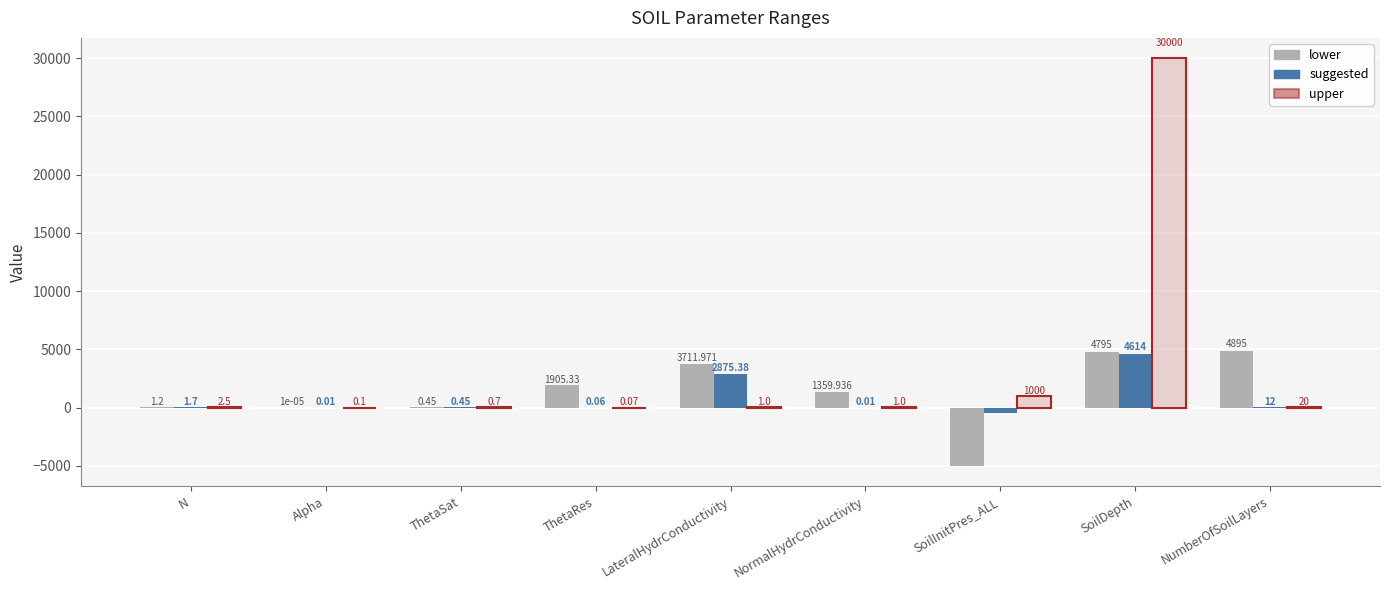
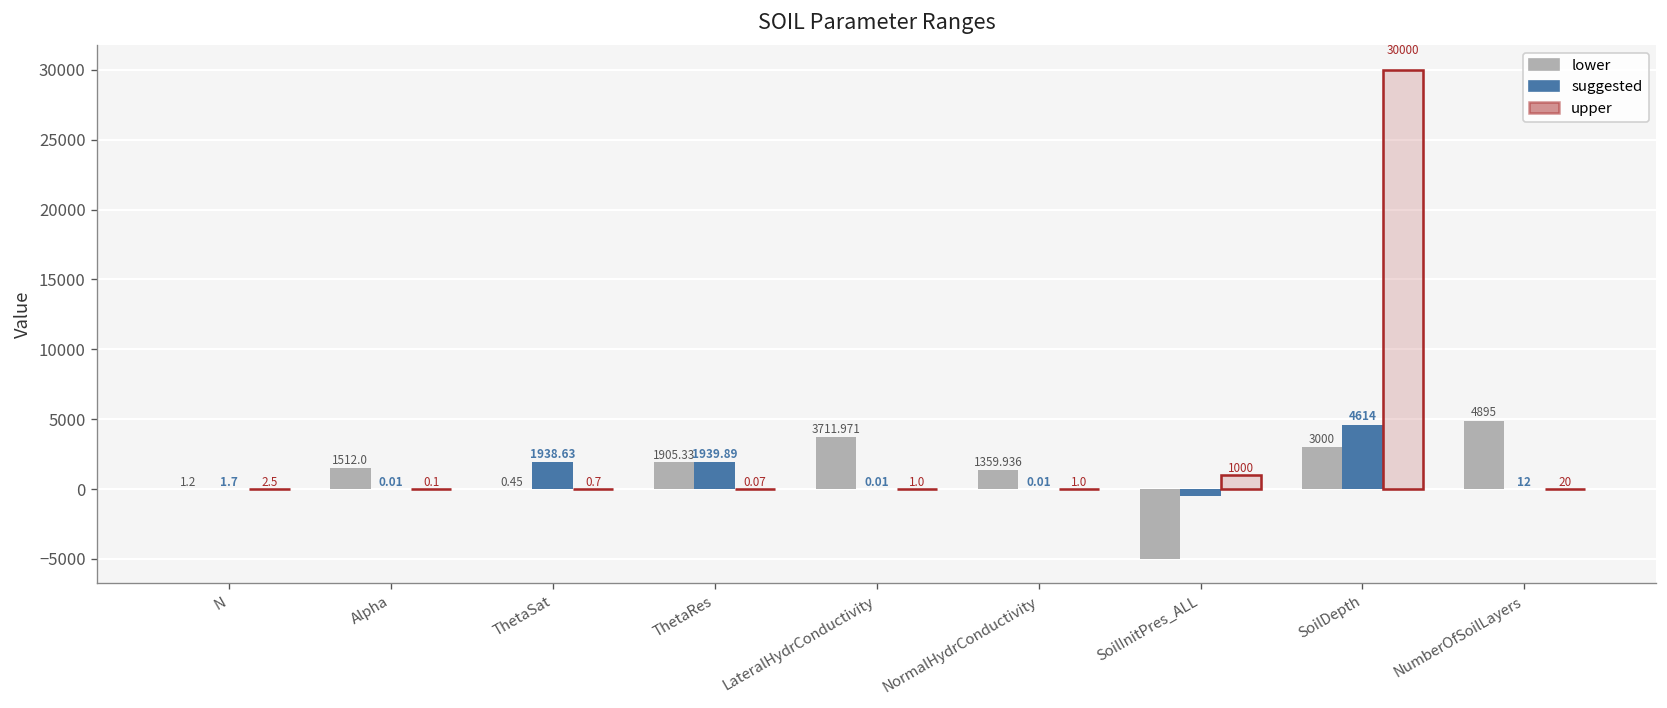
lower, Alpha: 1e-05 -> 1512.0
suggested, ThetaSat: 0.45 -> 1938.63
suggested, ThetaRes: 0.06 -> 1939.89
suggested, LateralHydrConductivity: 2875.38 -> 0.01
lower, SoilDepth: 4795 -> 3000
